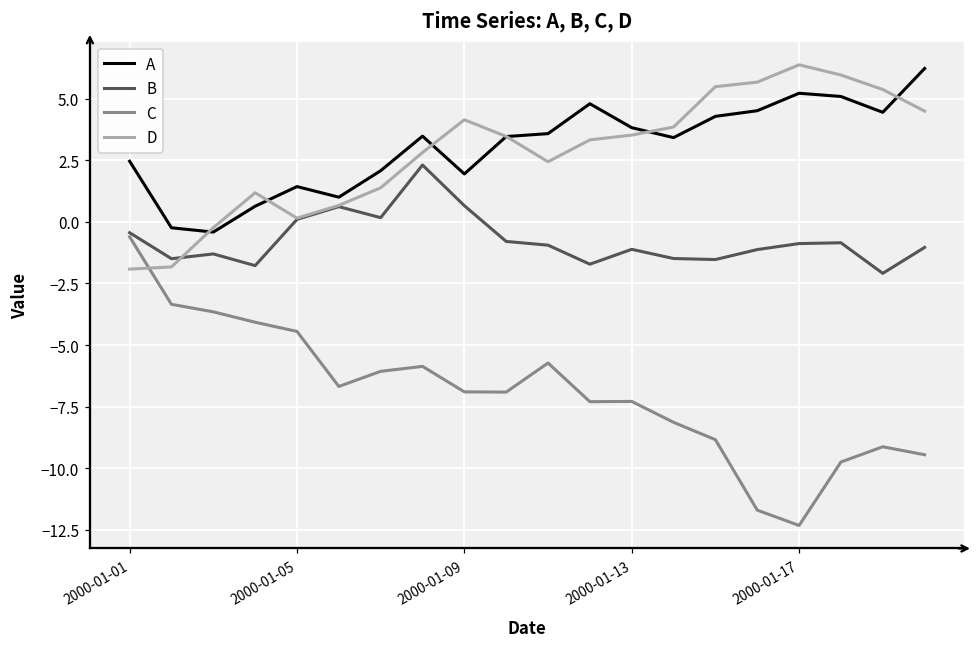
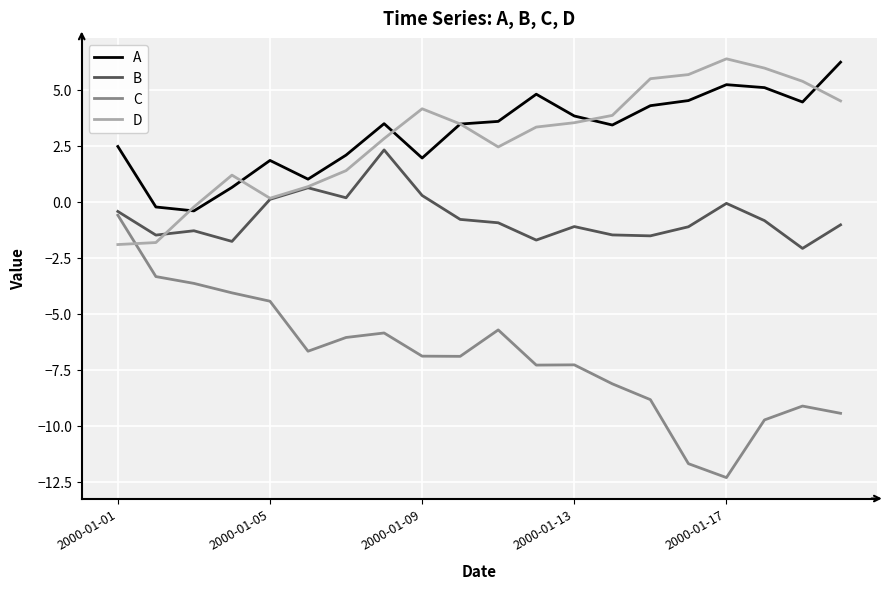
A, 2000-01-05: 1.4 -> 1.8
B, 2000-01-09: 0.7 -> 0.3
B, 2000-01-17: -0.9 -> -0.1
